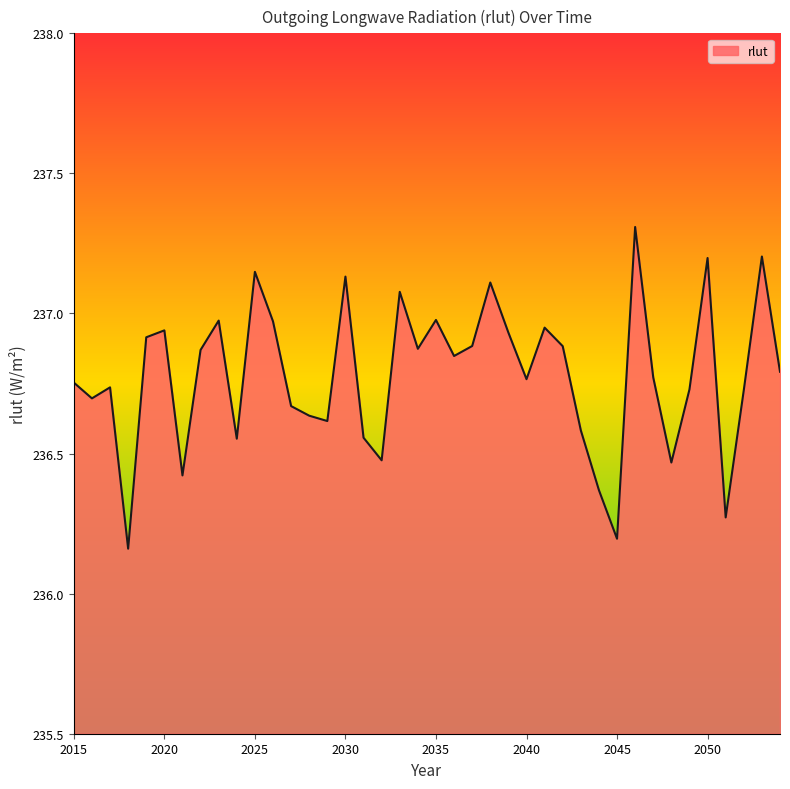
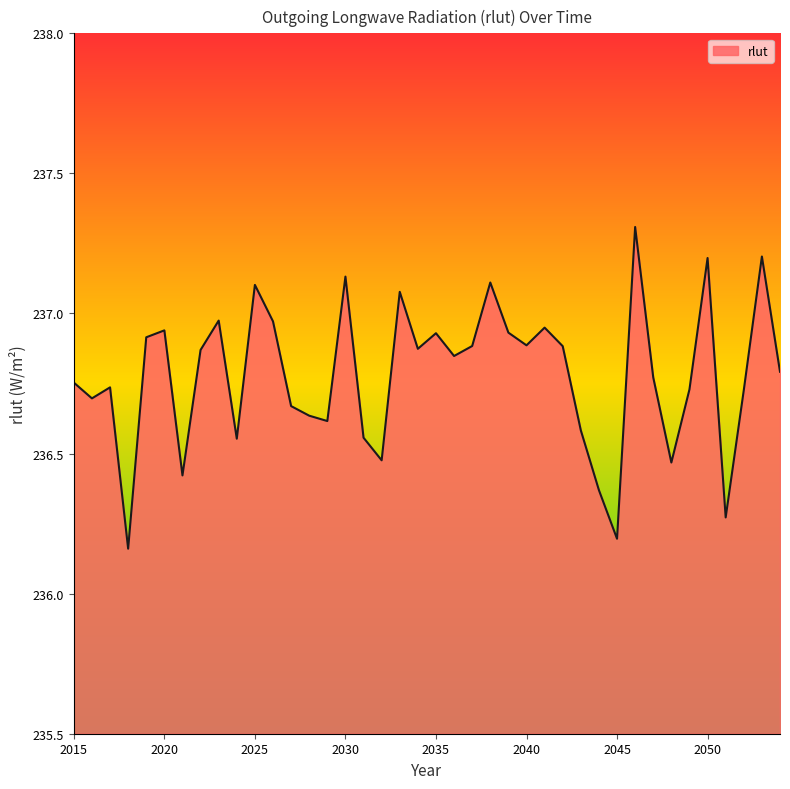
2025: 237.15 -> 237.10
2035: 236.98 -> 236.93
2040: 236.77 -> 236.89
